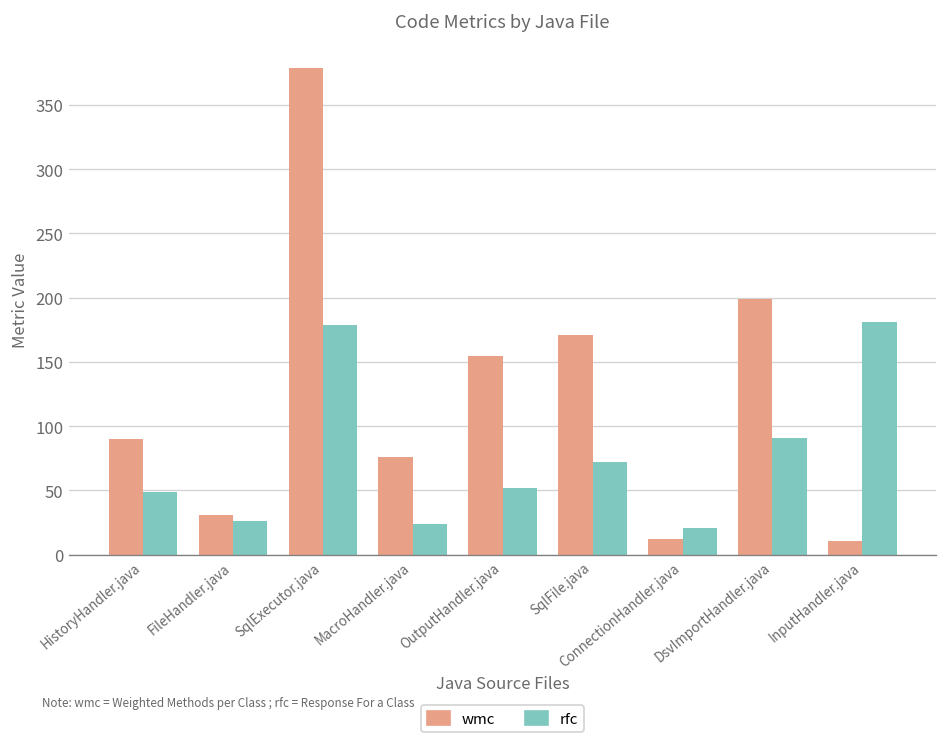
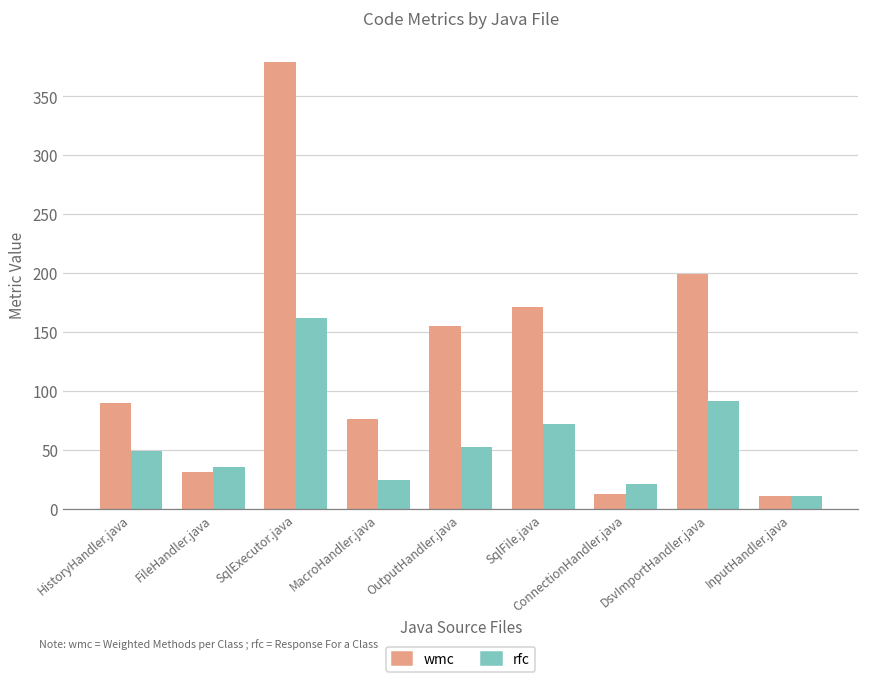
rfc, FileHandler.java: 26 -> 35
rfc, SqlExecutor.java: 179 -> 162
rfc, InputHandler.java: 181 -> 11
